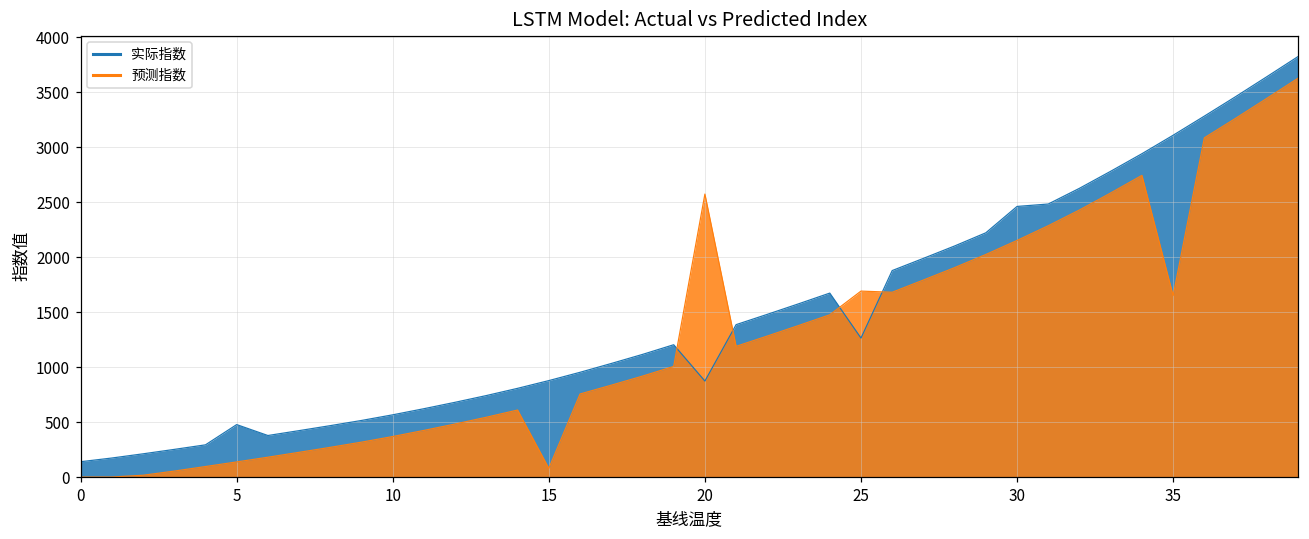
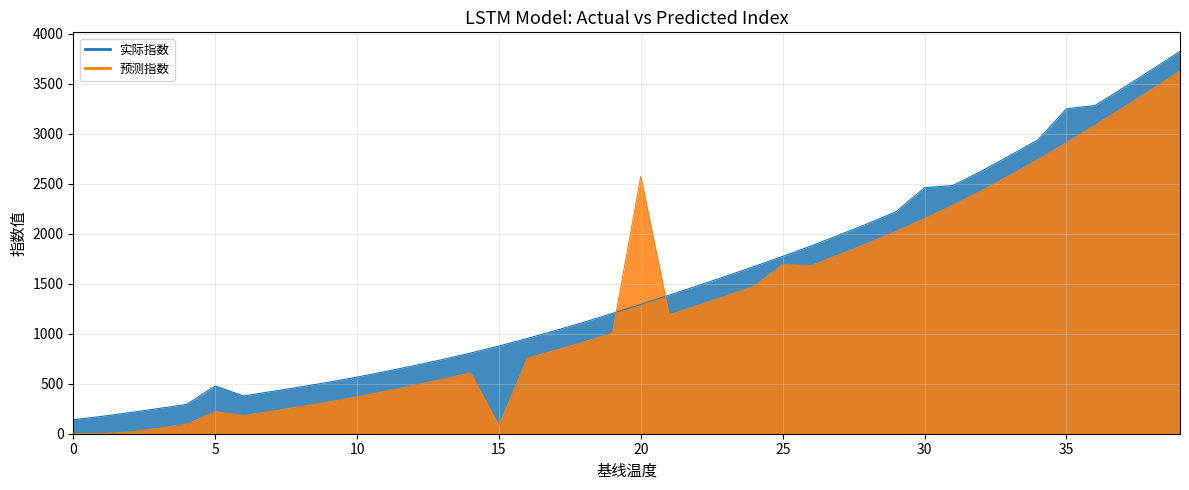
预测指数, 5: 140 -> 220
实际指数, 20: 870 -> 1290
实际指数, 25: 1260 -> 1770
实际指数, 35: 3110 -> 3250
预测指数, 35: 1650 -> 2910
